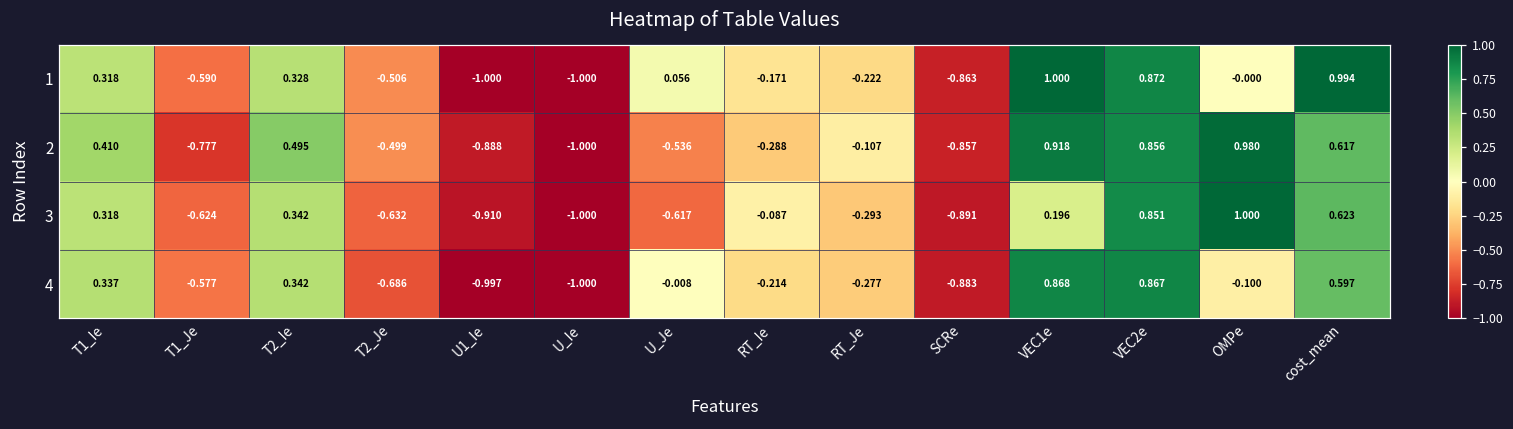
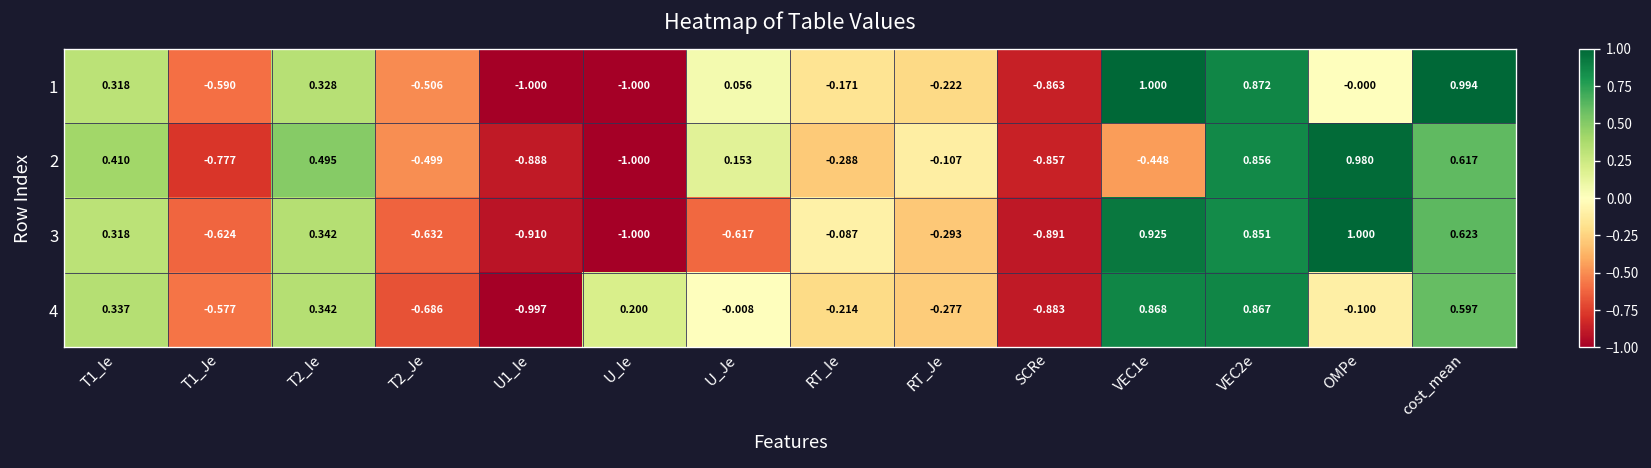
2, U_Je: -0.536 -> 0.153
2, VEC1e: 0.918 -> -0.448
3, VEC1e: 0.196 -> 0.925
4, U_Ie: -1.000 -> 0.200
